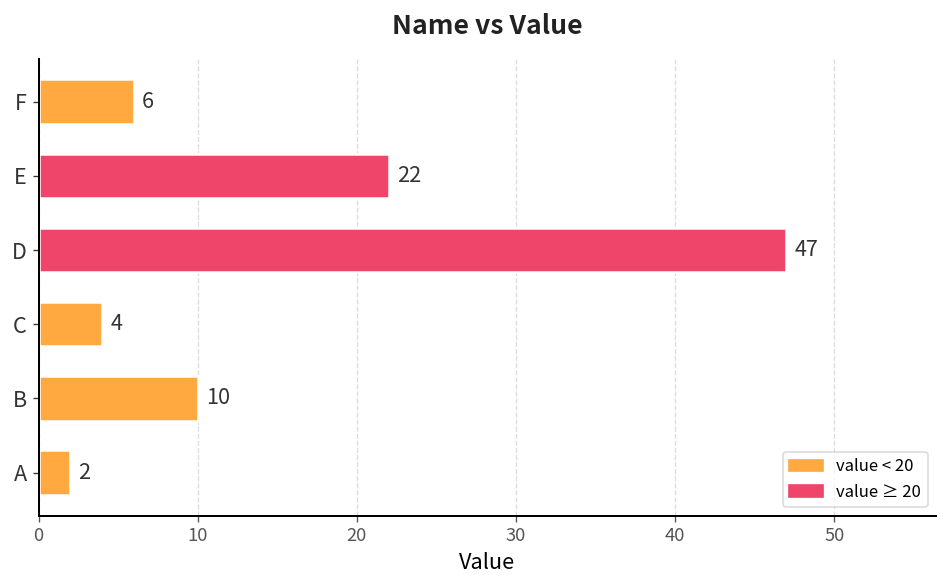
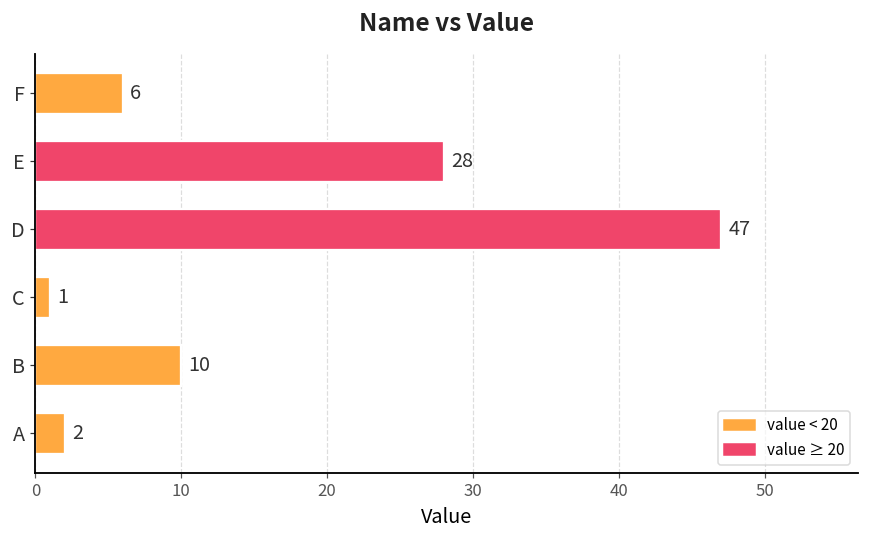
E: 22 -> 28
C: 4 -> 1
